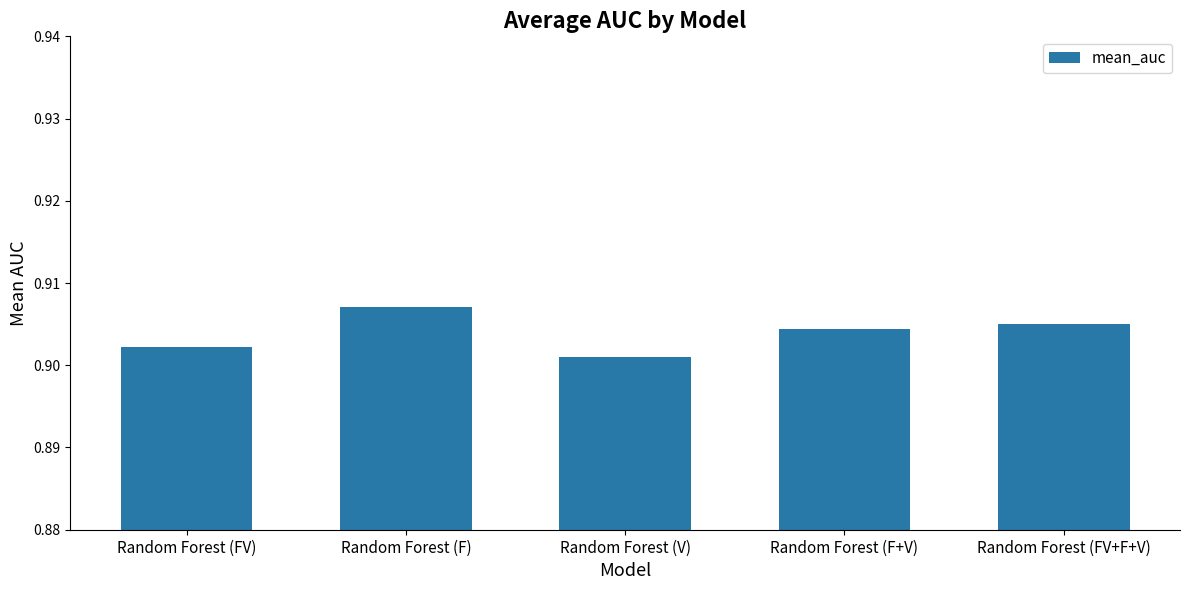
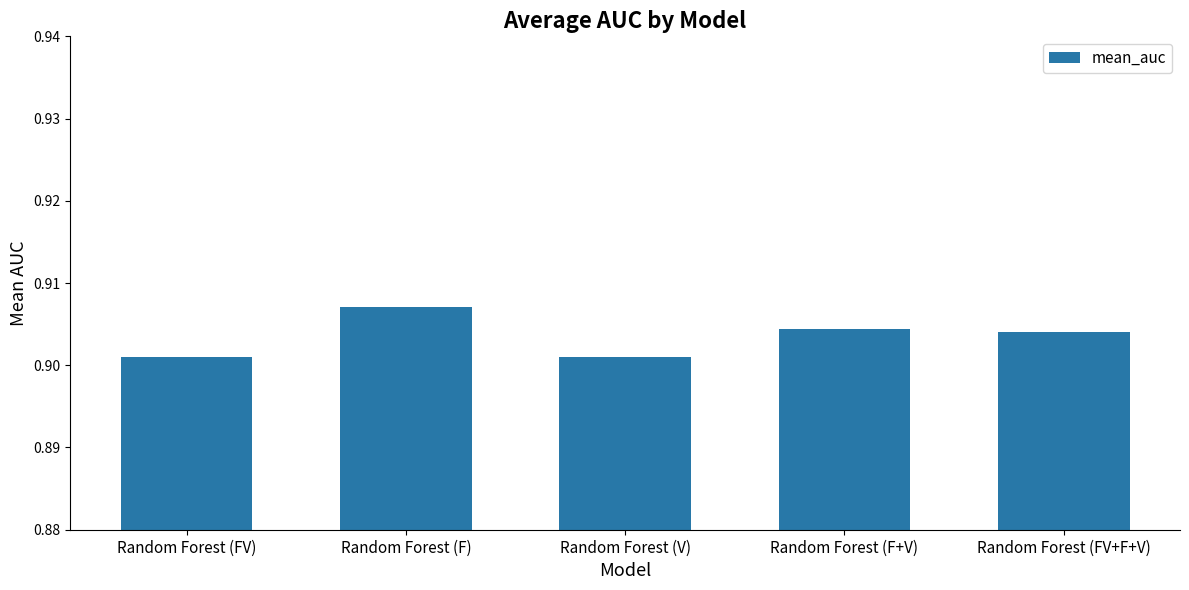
Random Forest (FV): 0.902 -> 0.901
Random Forest (FV+F+V): 0.905 -> 0.904
